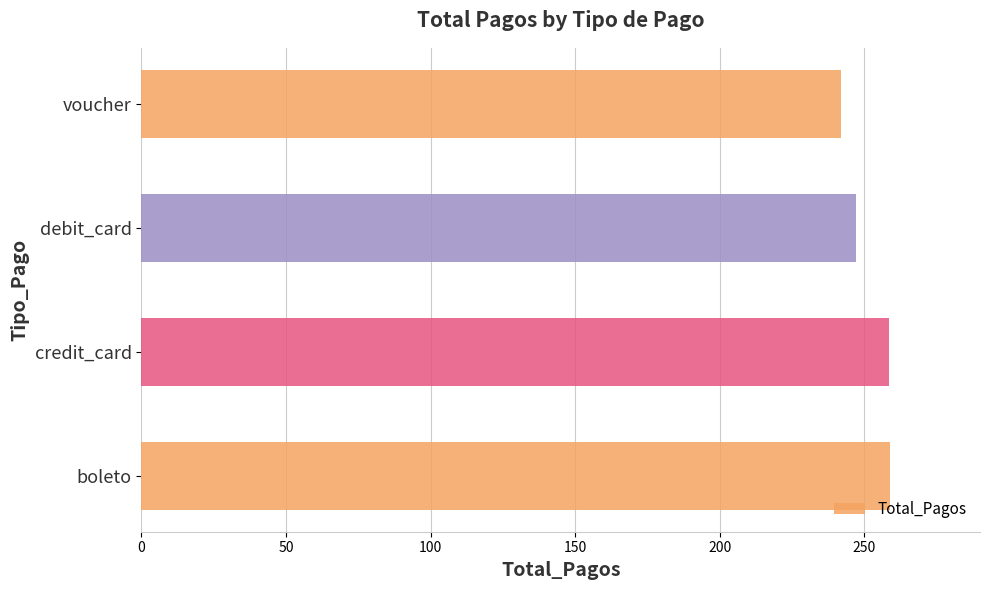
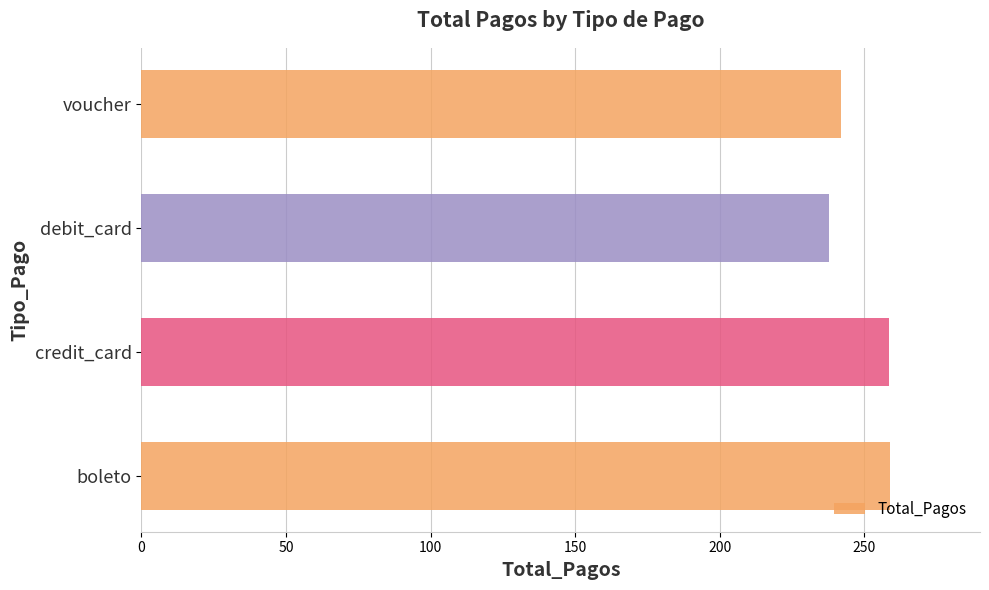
debit_card: 247 -> 238
